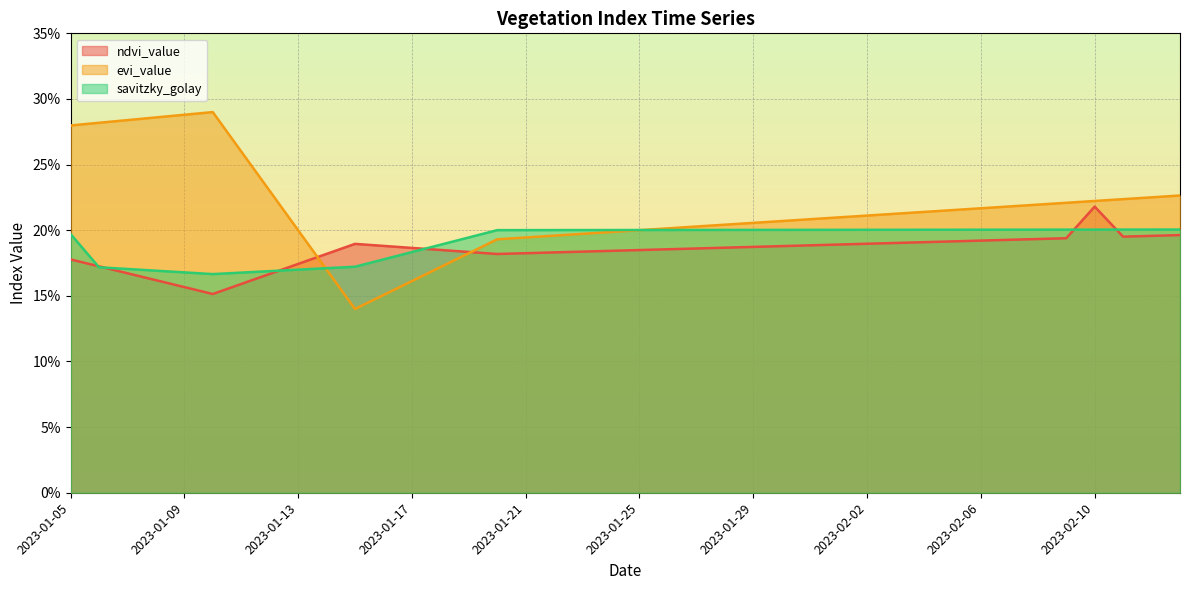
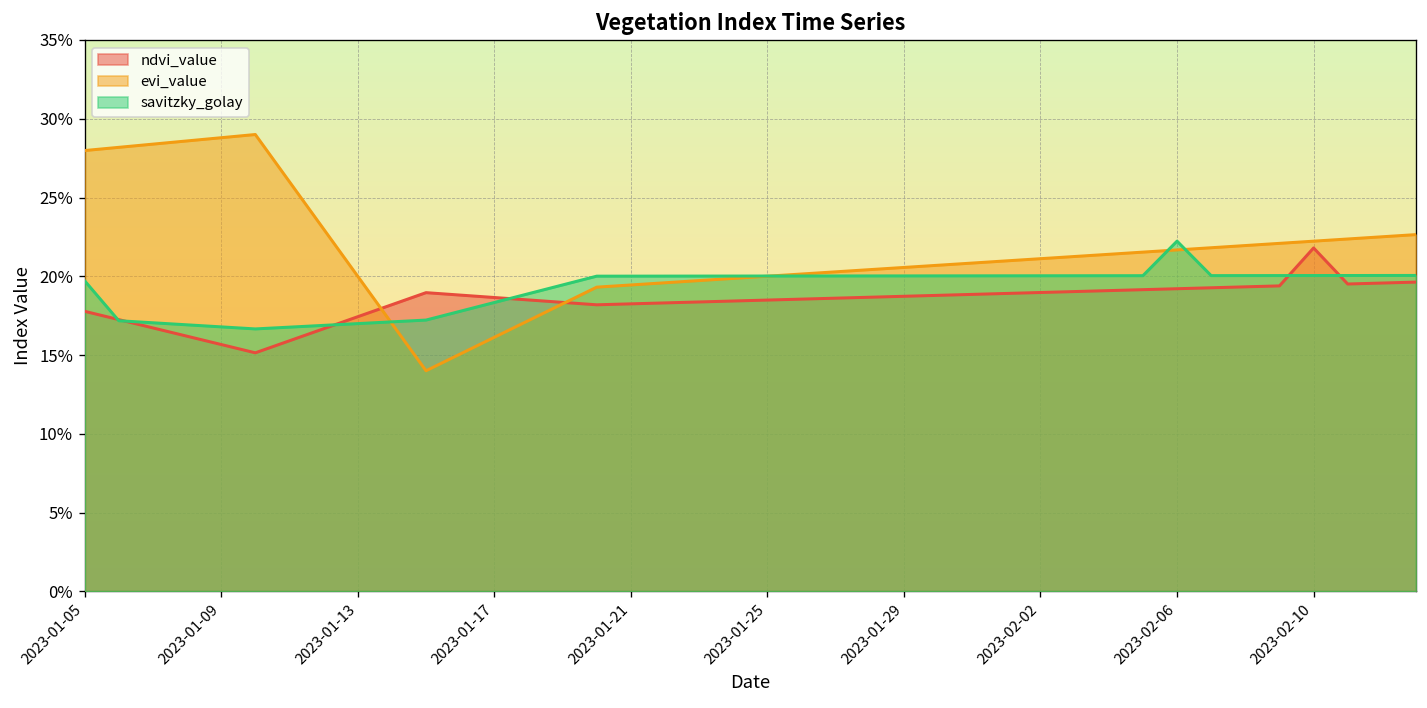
savitzky_golay, 2023-02-06: 20.0% -> 22.2%
